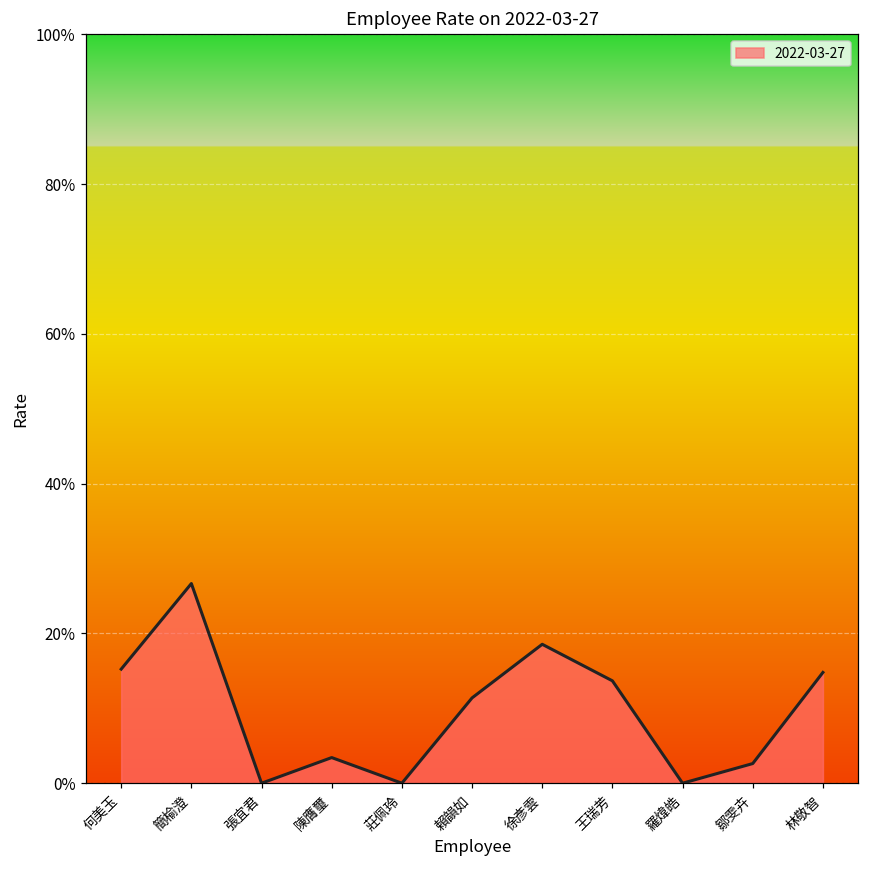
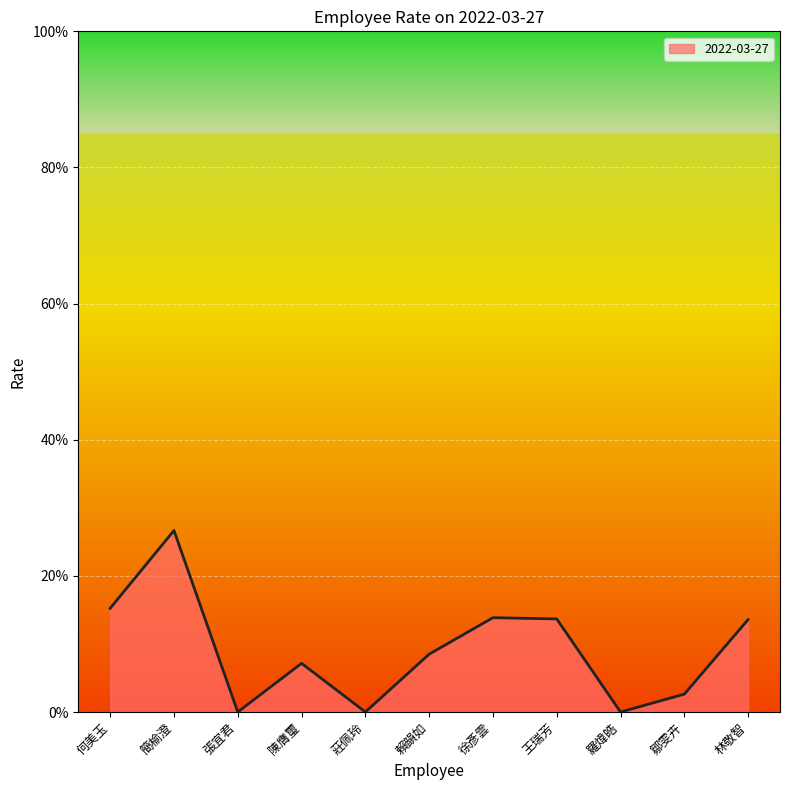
陳膺璽: 3% -> 7%
賴韻如: 11% -> 8%
徐彥雲: 19% -> 14%
林敬智: 15% -> 14%
